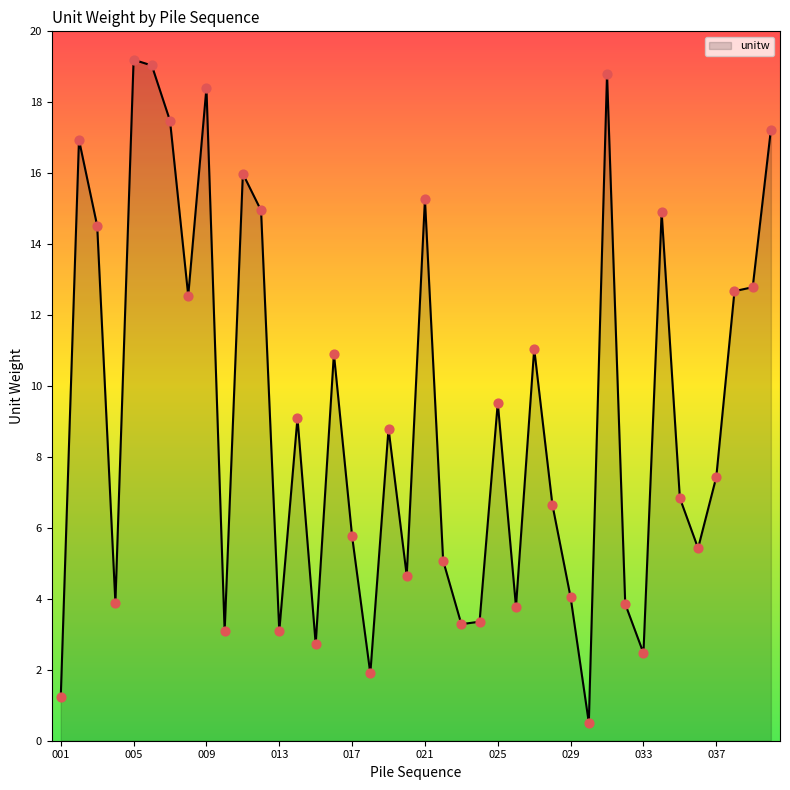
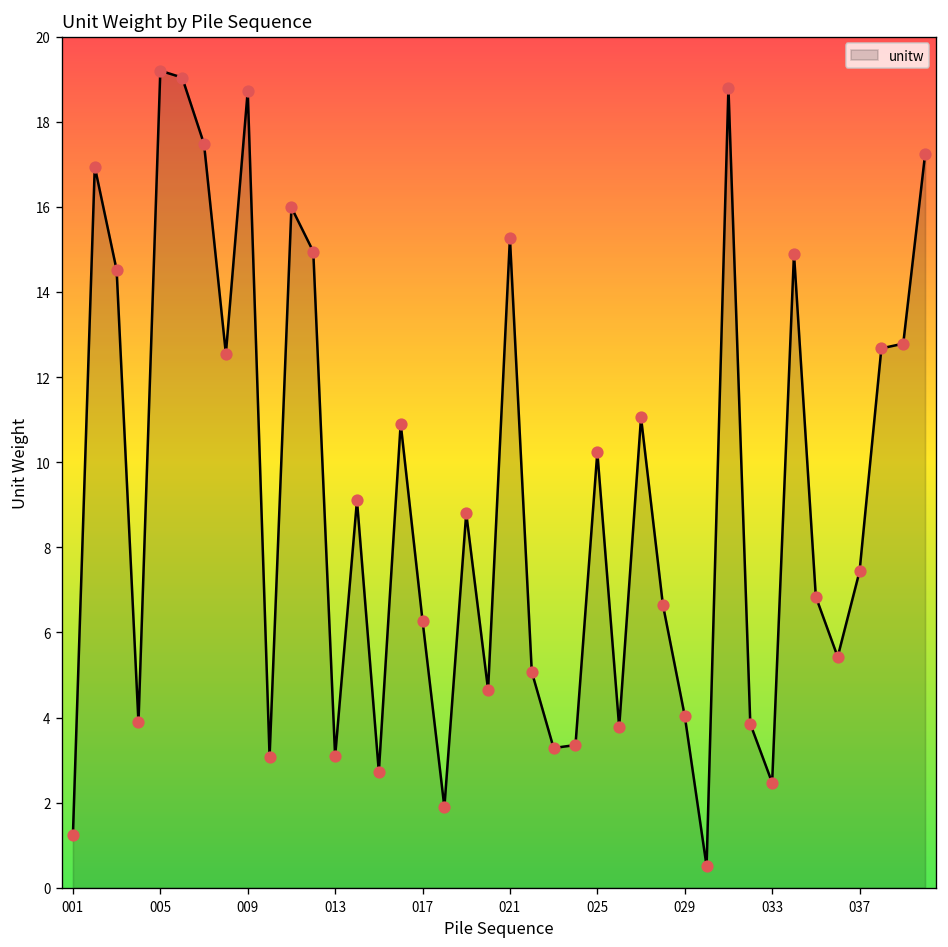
009: 18.4 -> 18.7
017: 5.8 -> 6.3
025: 9.5 -> 10.2
